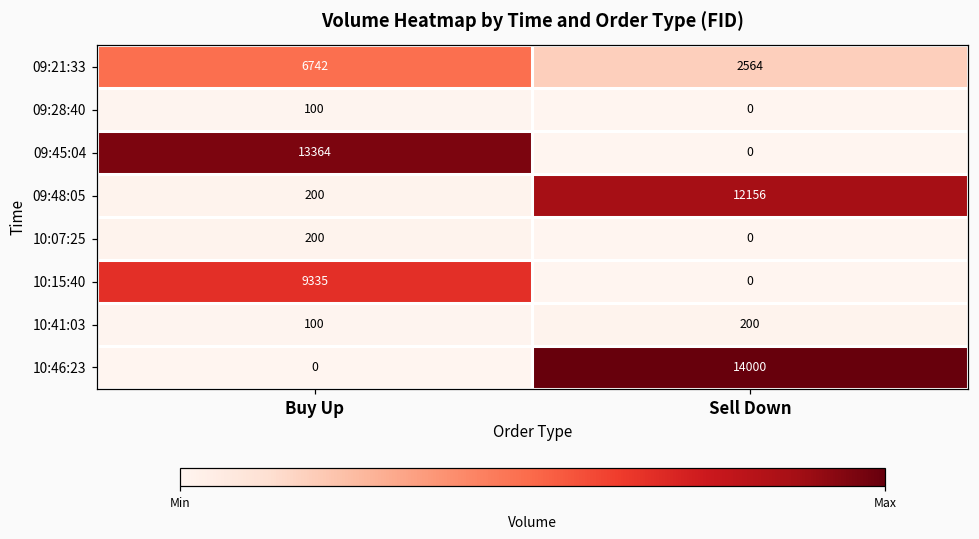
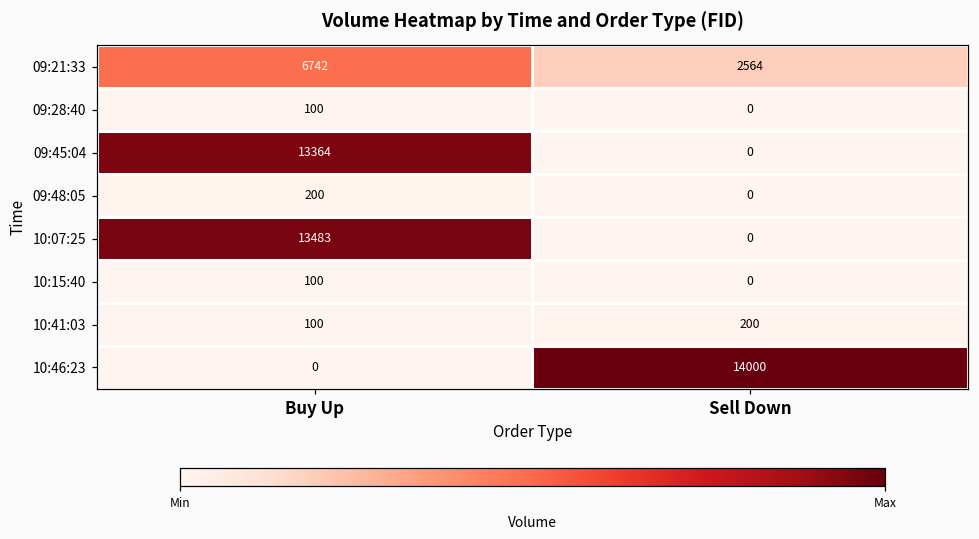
09:48:05, Sell Down: 12156 -> 0
10:07:25, Buy Up: 200 -> 13483
10:15:40, Buy Up: 9335 -> 100
